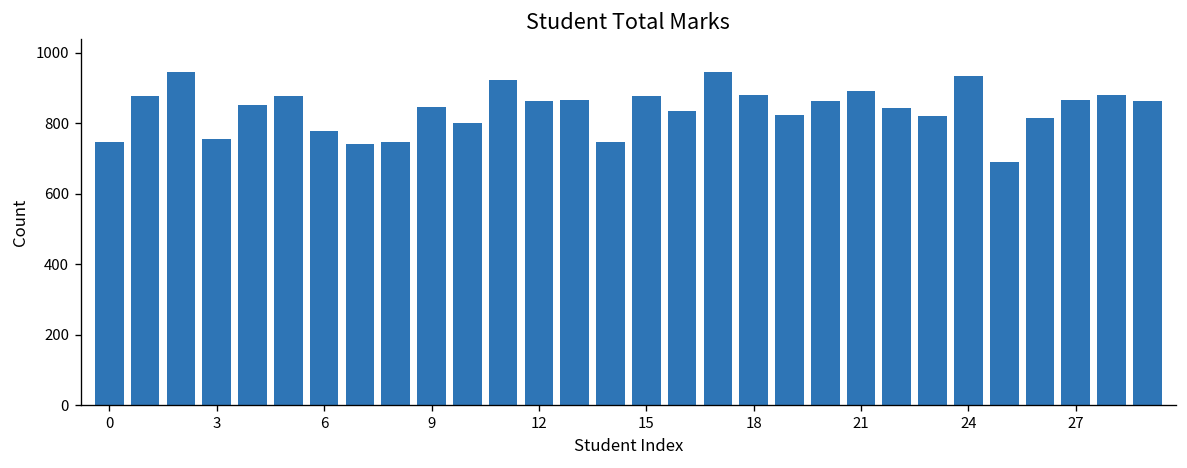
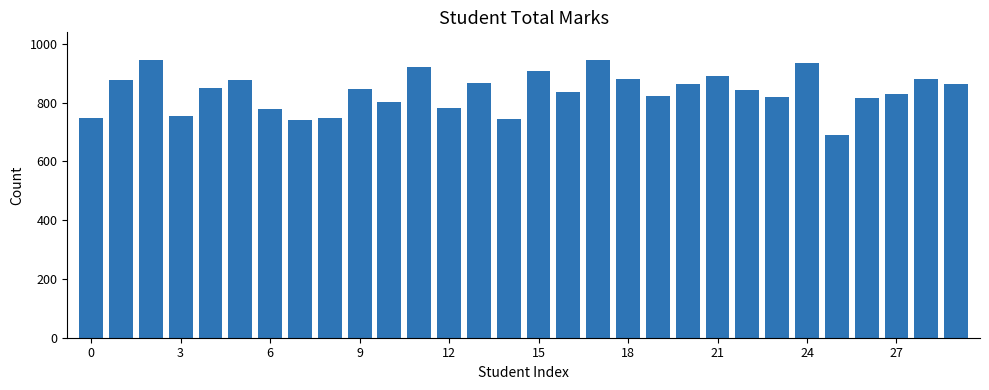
12: 860 -> 780
15: 880 -> 910
27: 870 -> 830
